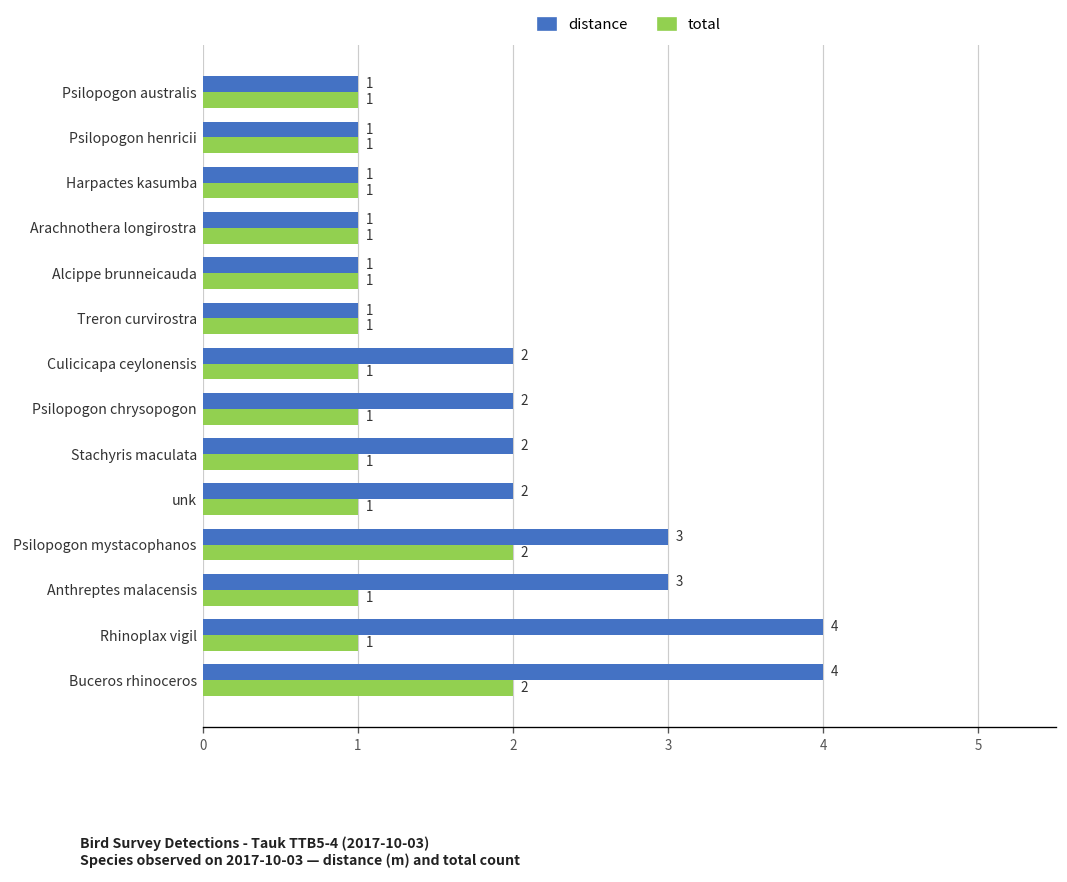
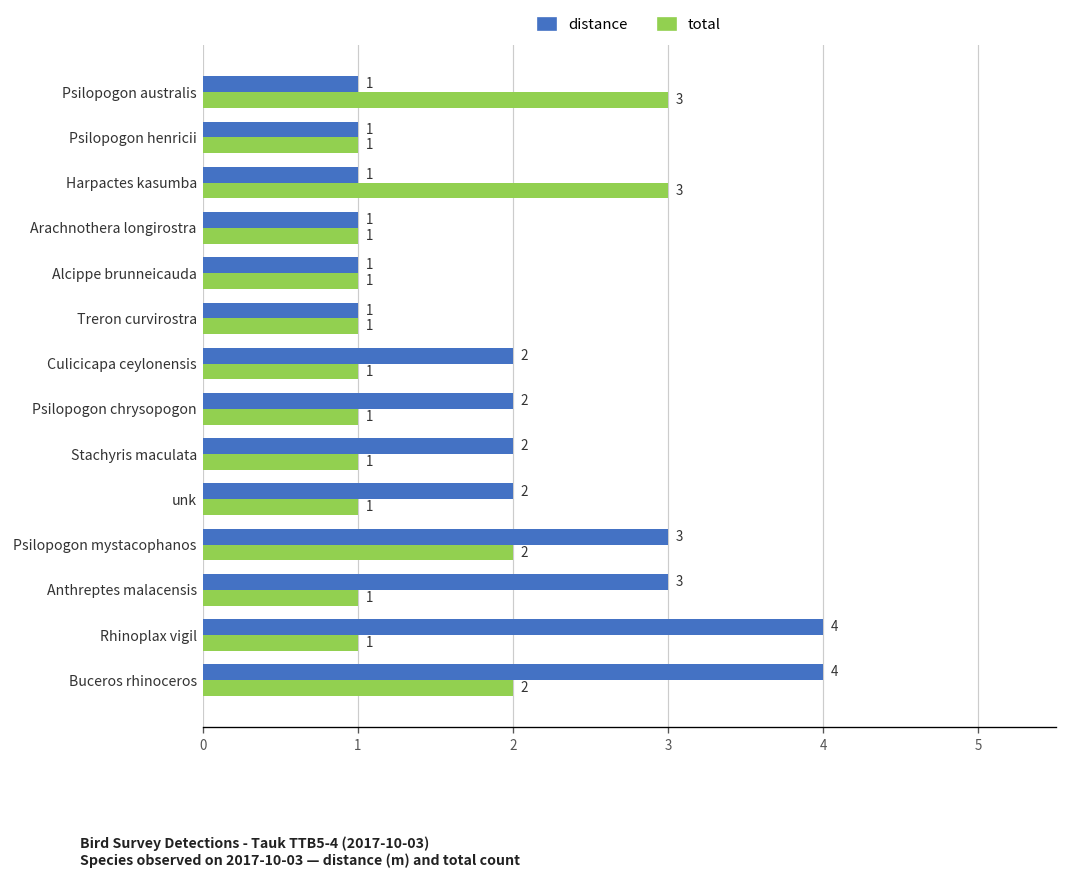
total, Psilopogon australis: 1 -> 3
total, Harpactes kasumba: 1 -> 3
